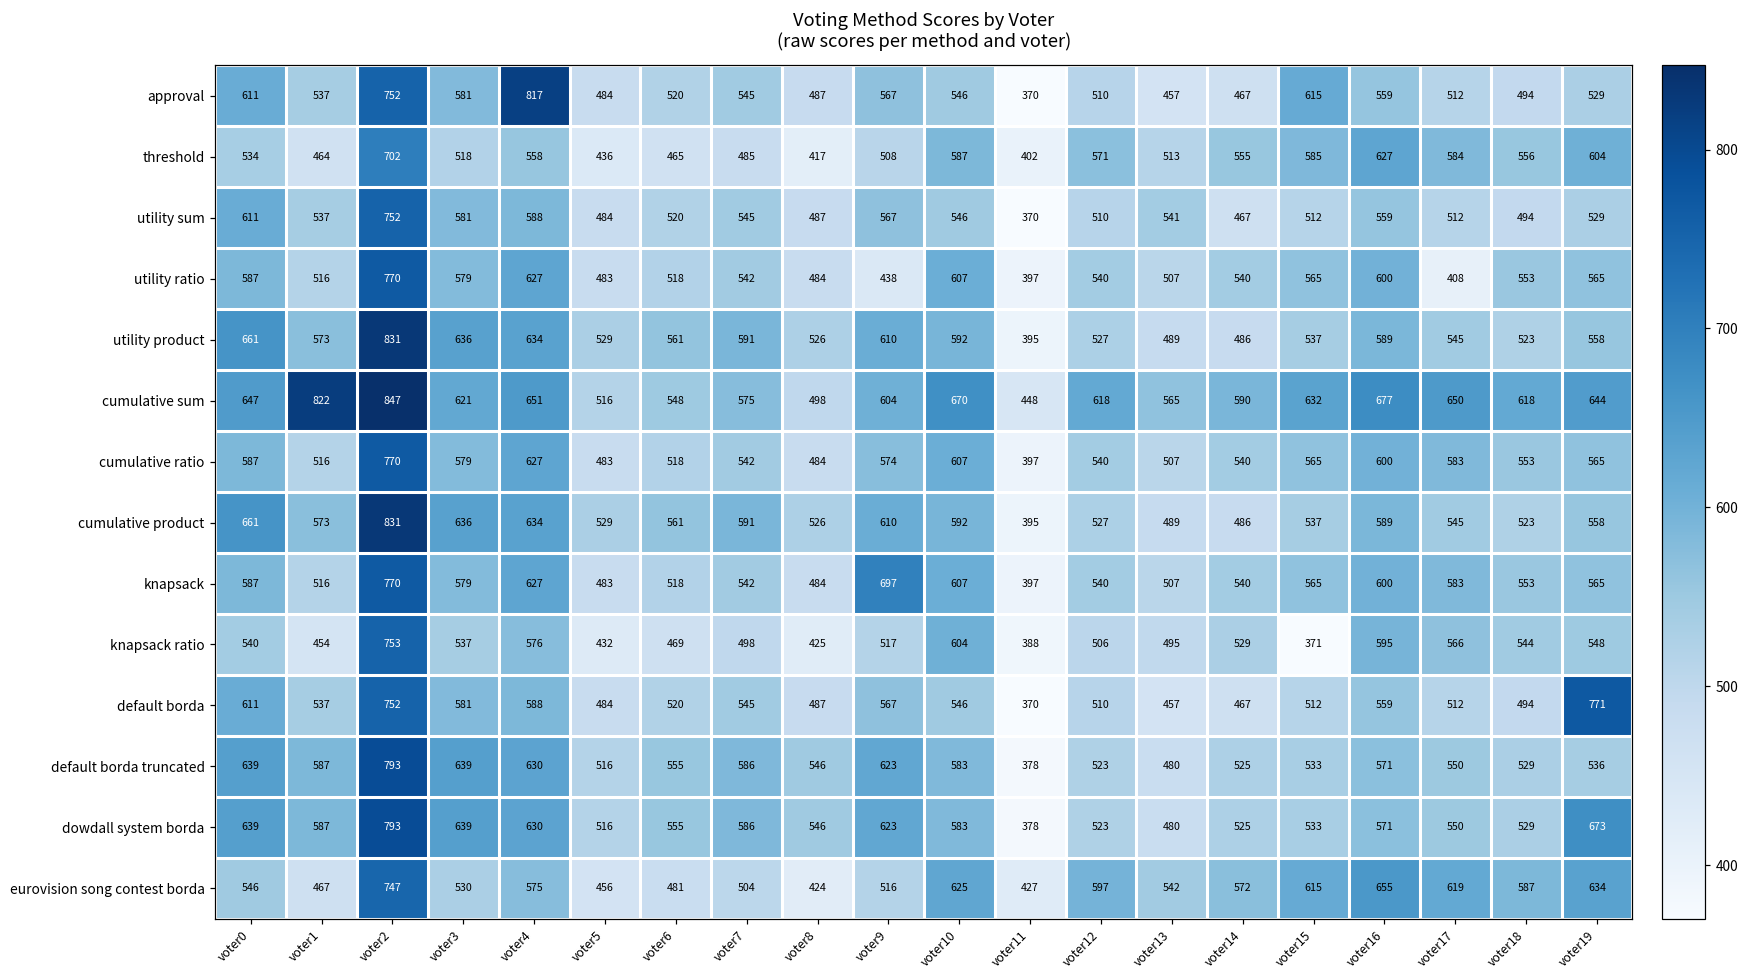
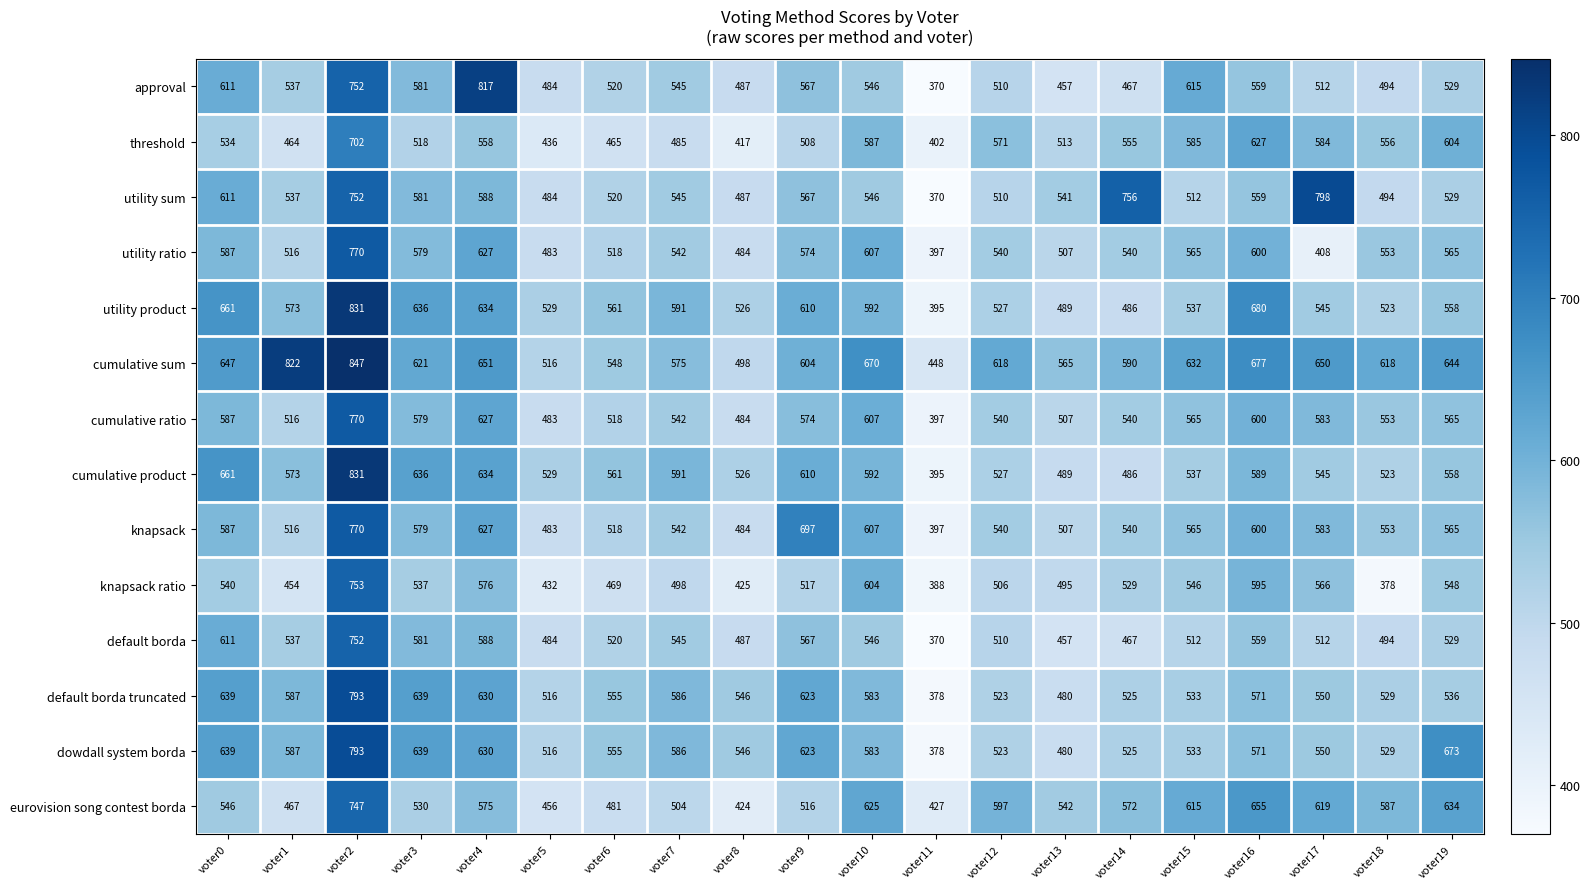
utility sum, voter14: 467 -> 756
utility sum, voter17: 512 -> 798
utility ratio, voter9: 438 -> 574
utility product, voter16: 589 -> 680
knapsack ratio, voter15: 371 -> 546
knapsack ratio, voter18: 544 -> 378
default borda, voter19: 771 -> 529
